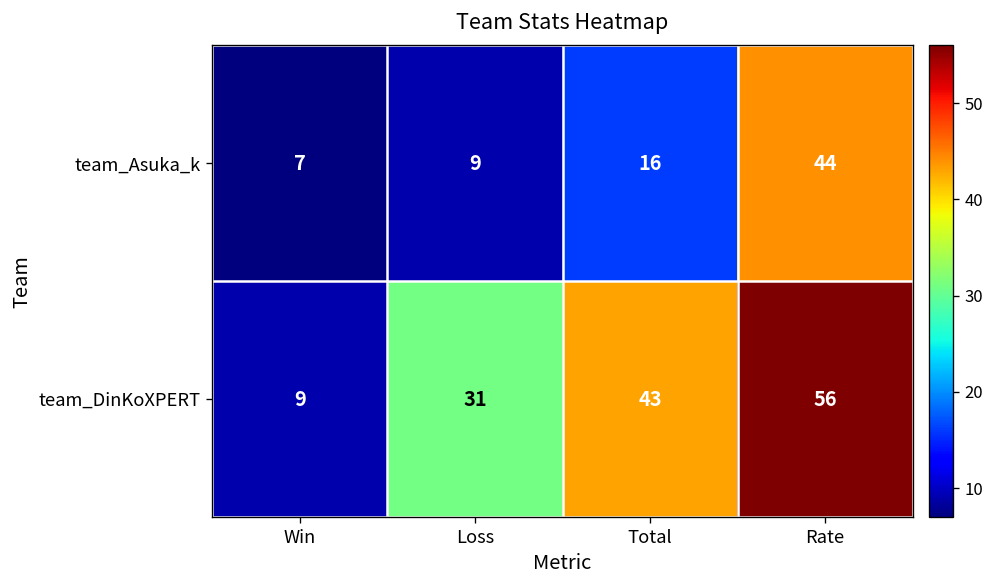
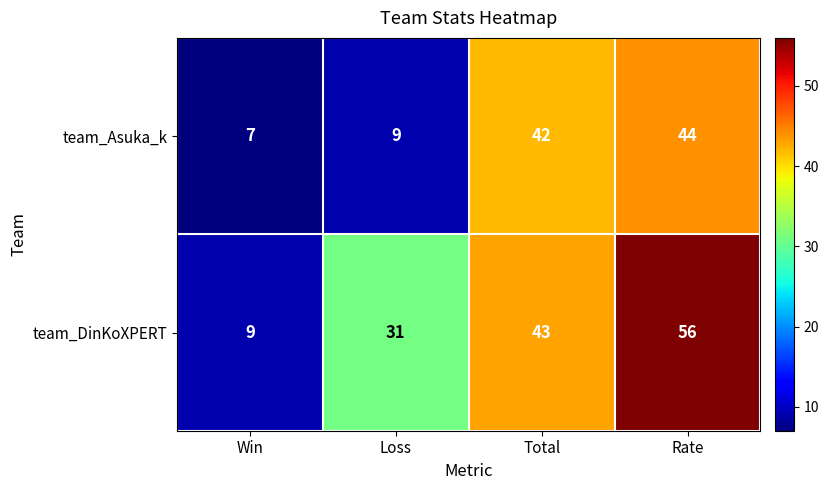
team_Asuka_k, Total: 16 -> 42
